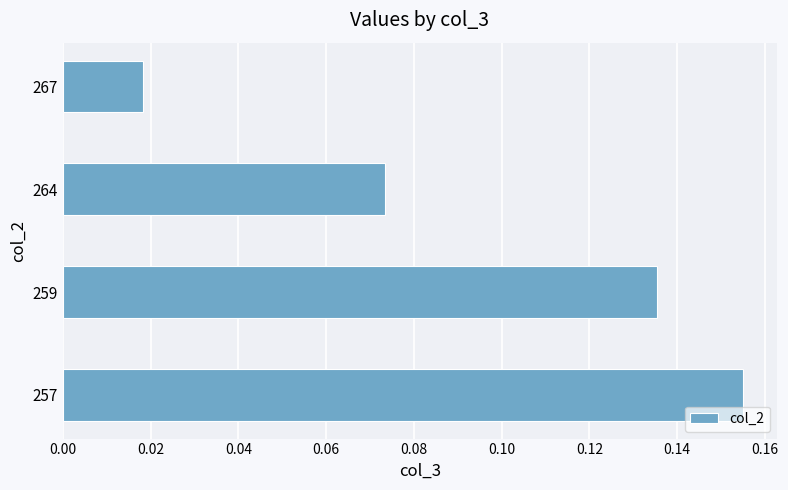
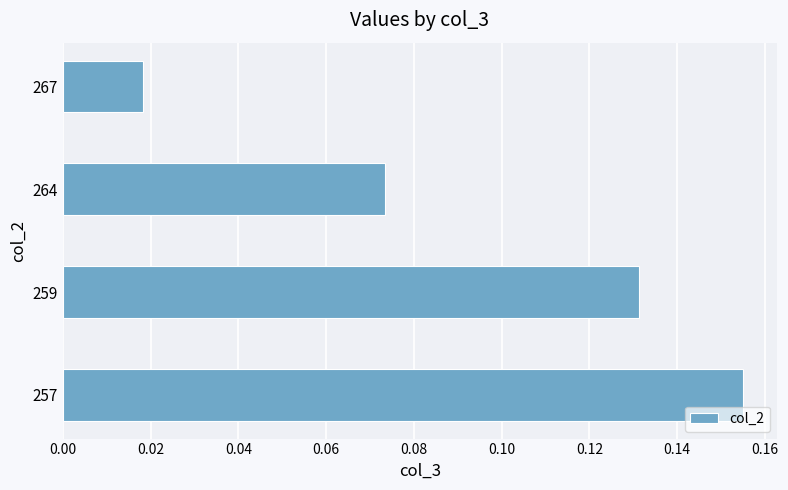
259: 0.135 -> 0.131
